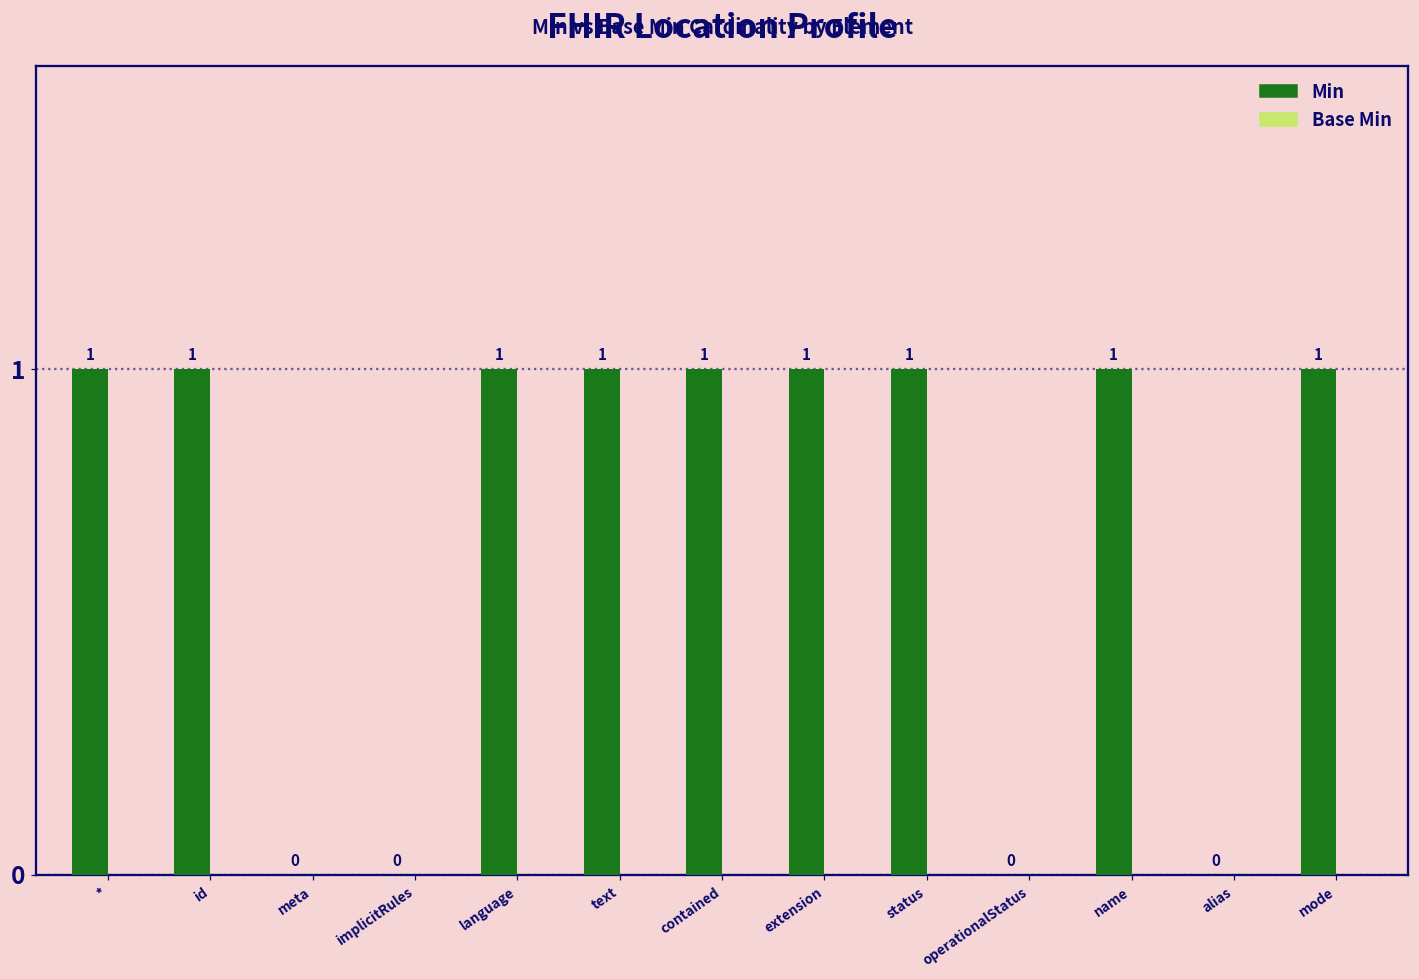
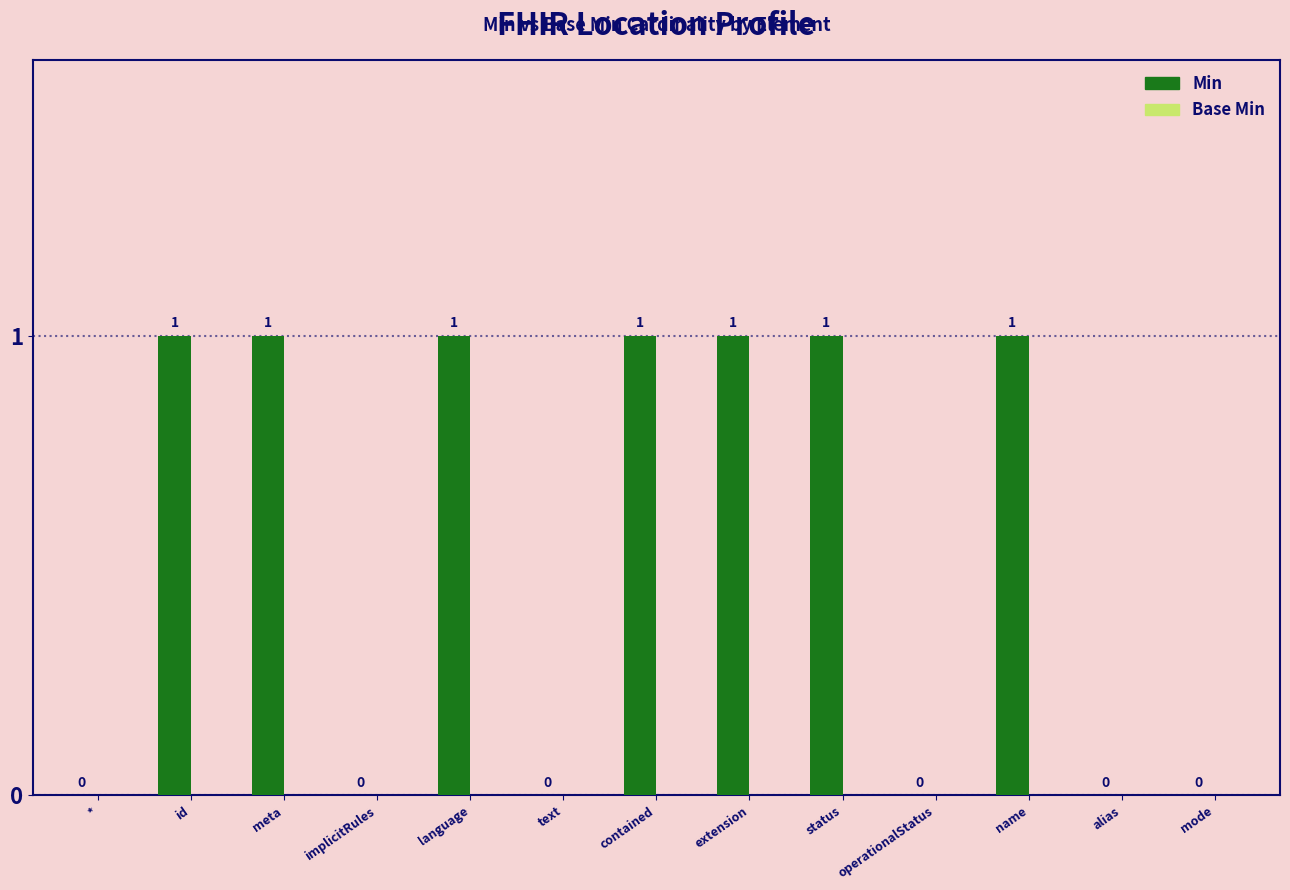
Min, *: 1 -> 0
Min, meta: 0 -> 1
Min, text: 1 -> 0
Min, mode: 1 -> 0
